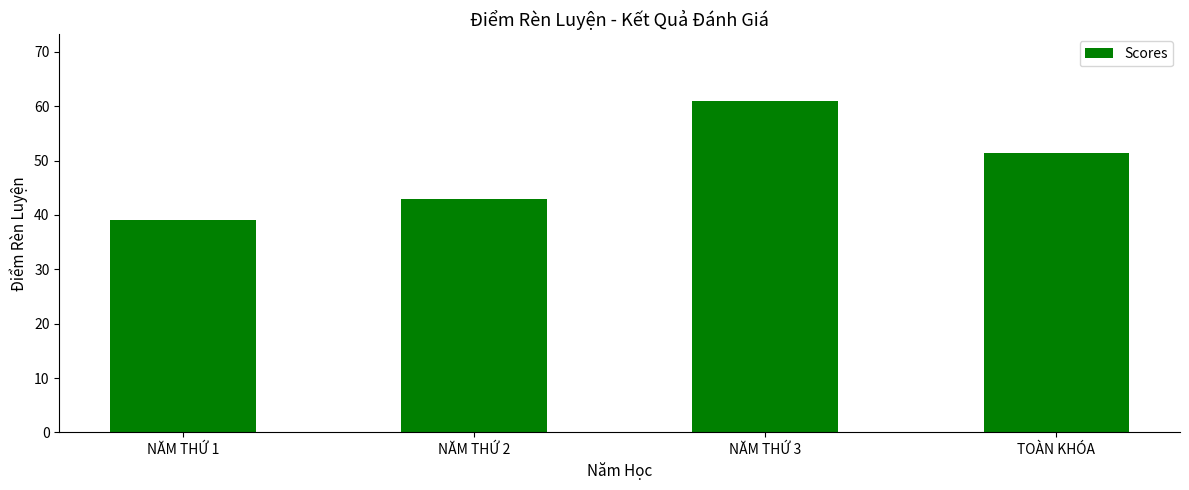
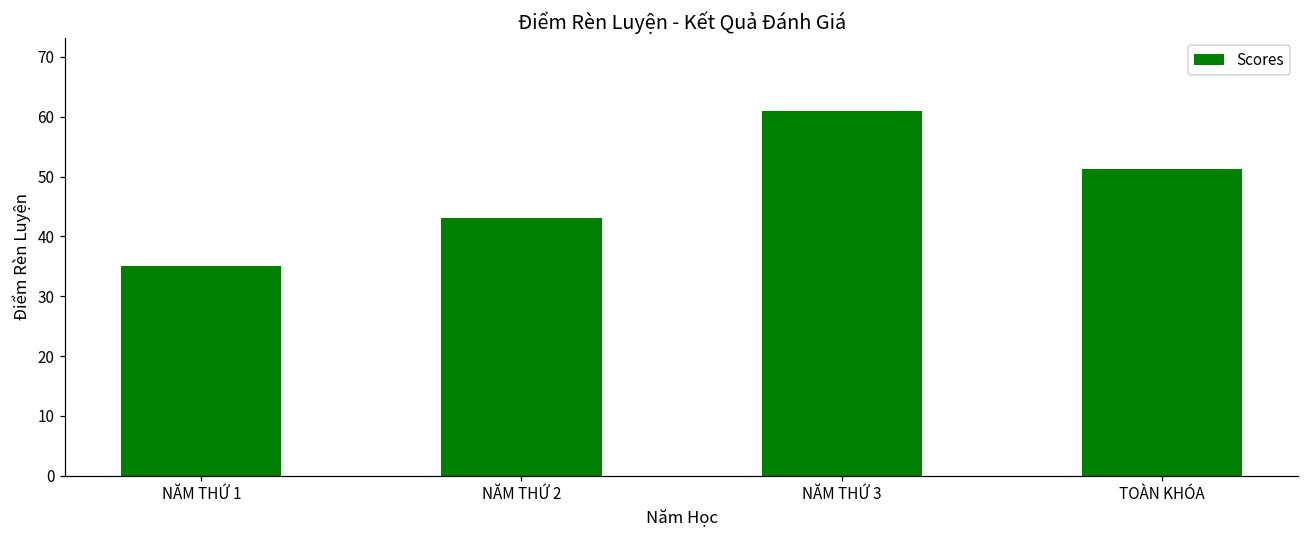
NĂM THỨ 1: 39 -> 35
